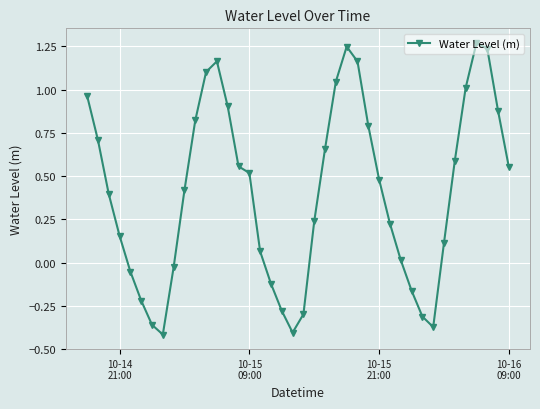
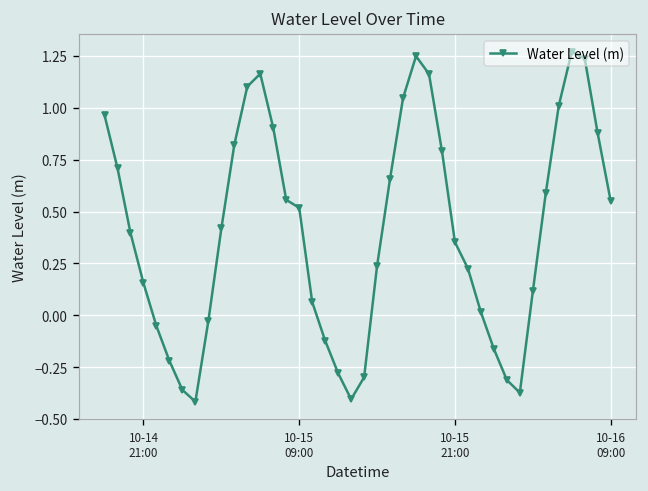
10-15 21:00: 0.48 -> 0.35
